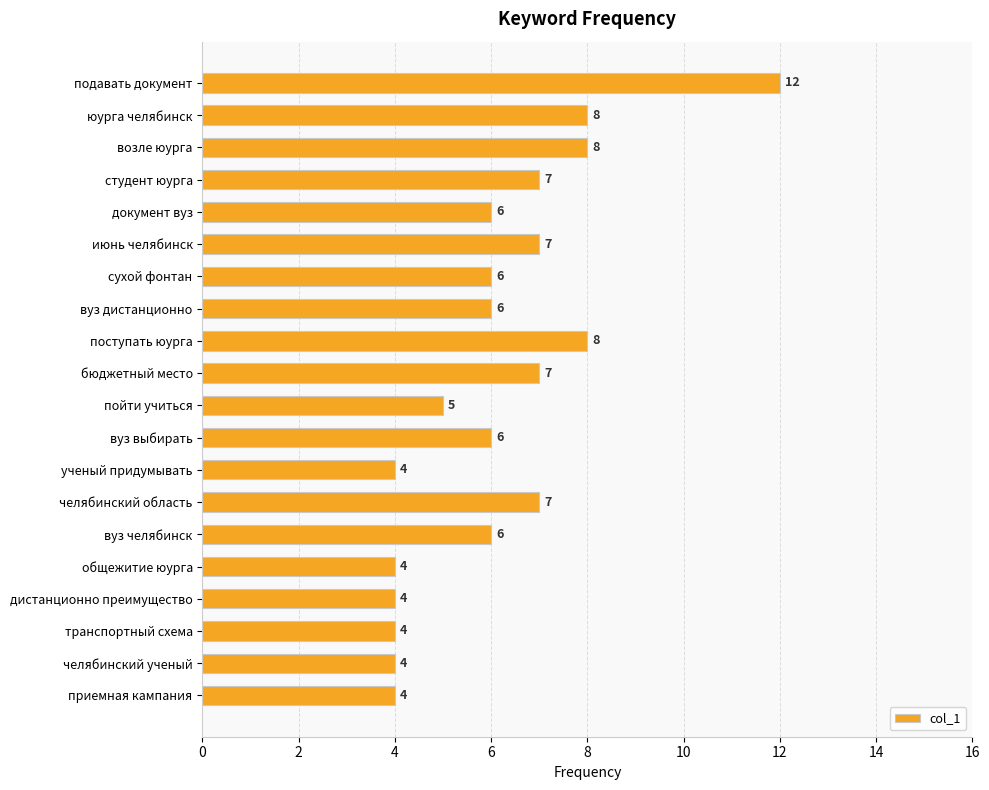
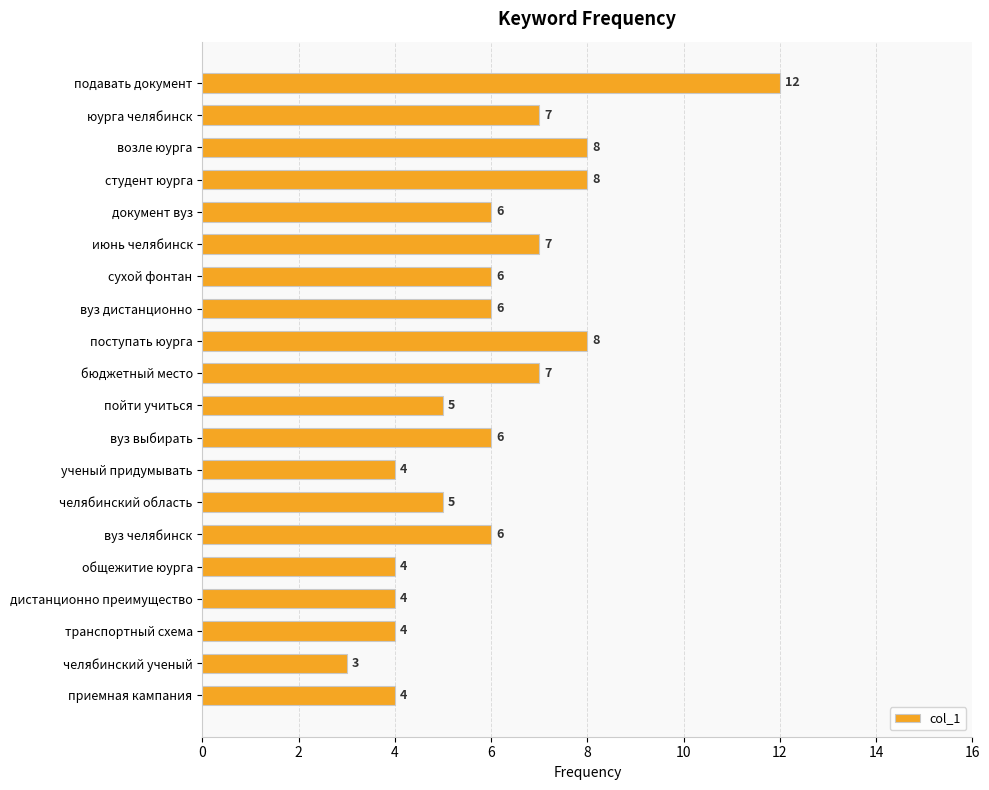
юурга челябинск: 8 -> 7
студент юурга: 7 -> 8
челябинский область: 7 -> 5
челябинский ученый: 4 -> 3
